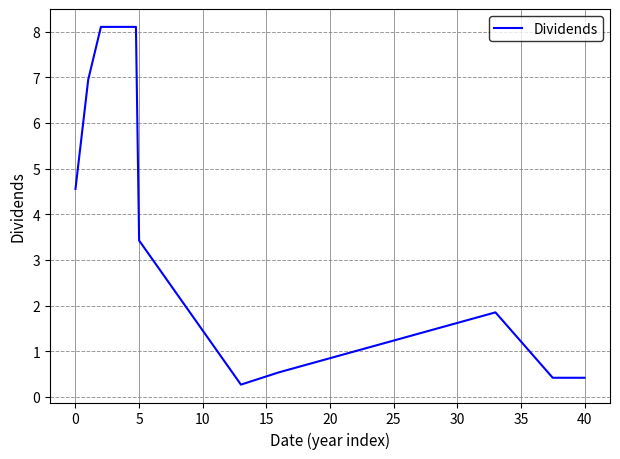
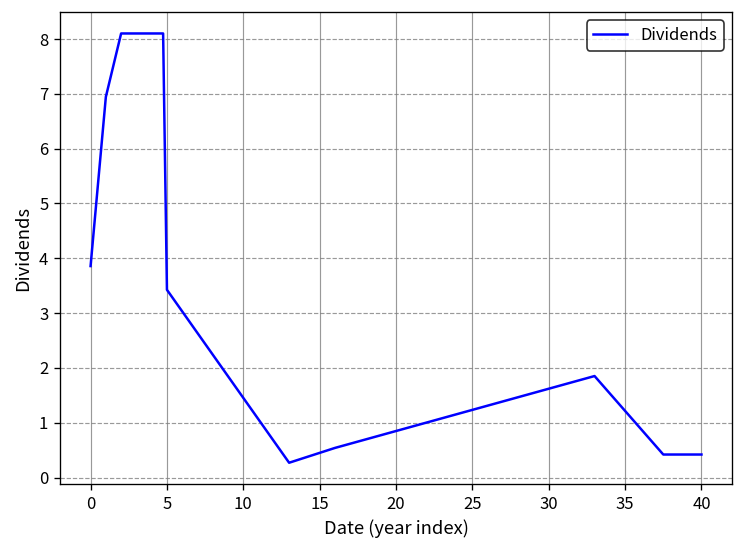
0: 4.6 -> 3.9
